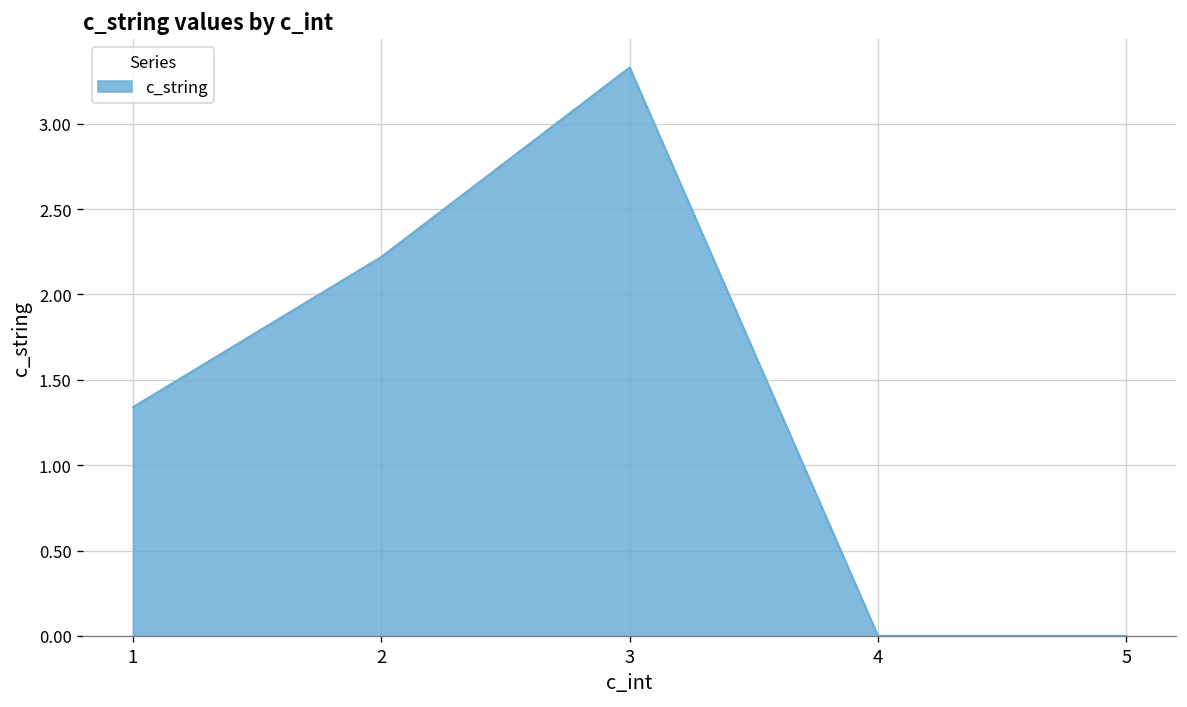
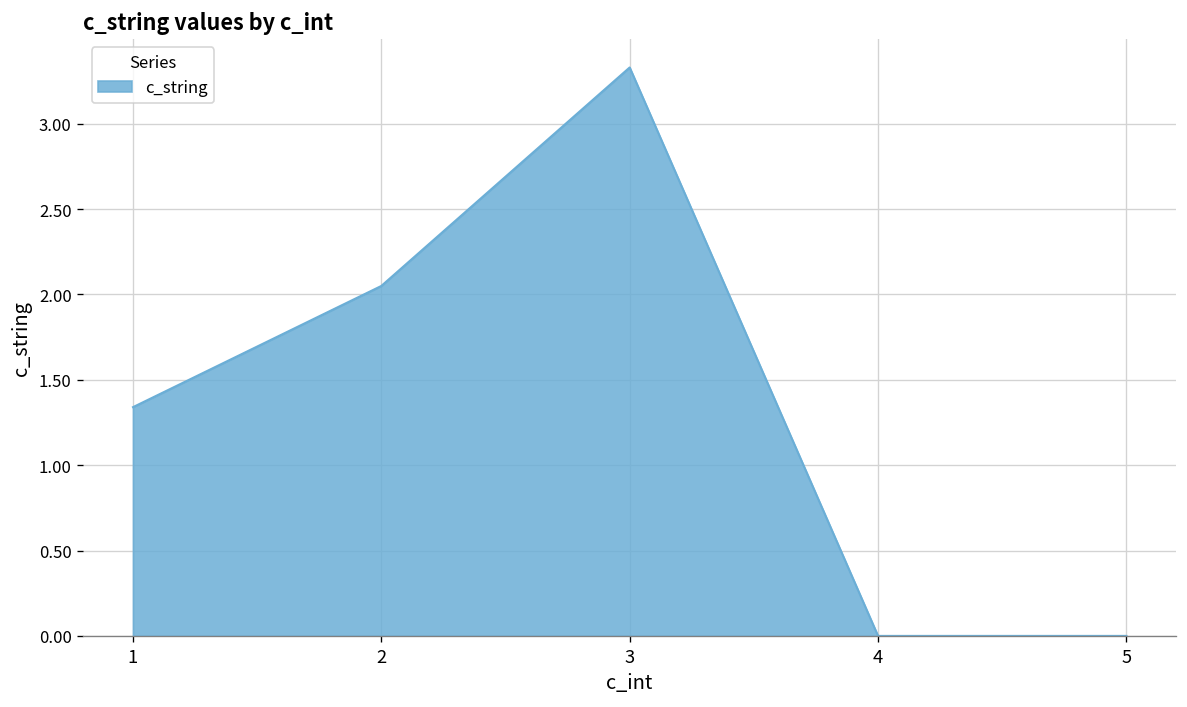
2: 2.22 -> 2.05
